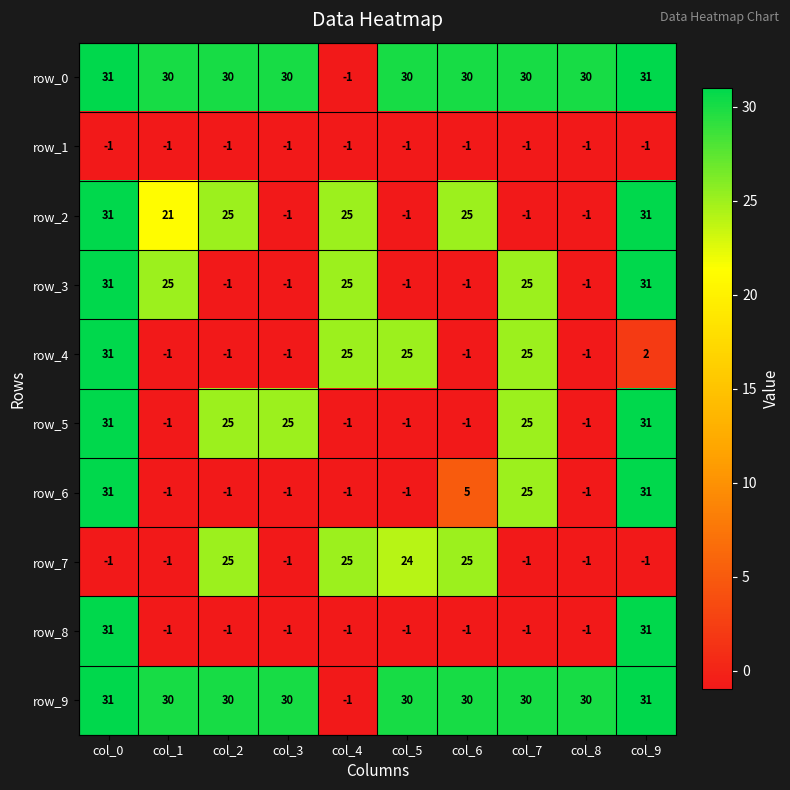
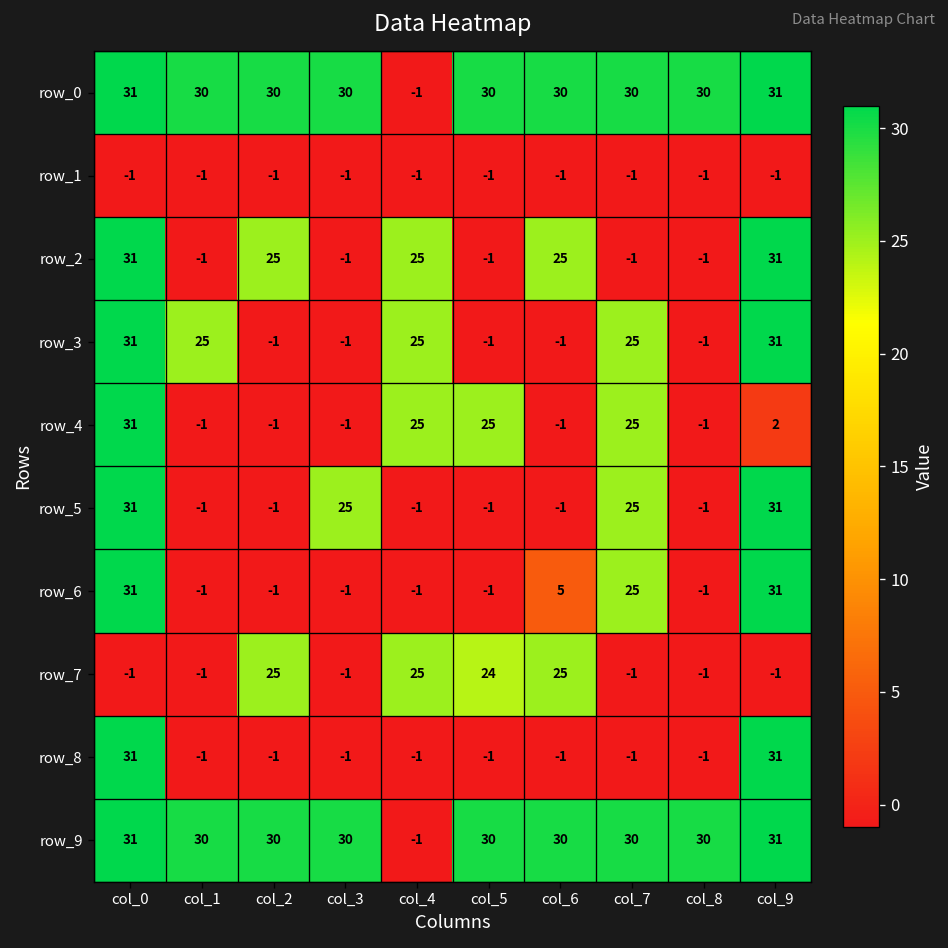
row_2, col_1: 21 -> -1
row_5, col_2: 25 -> -1
